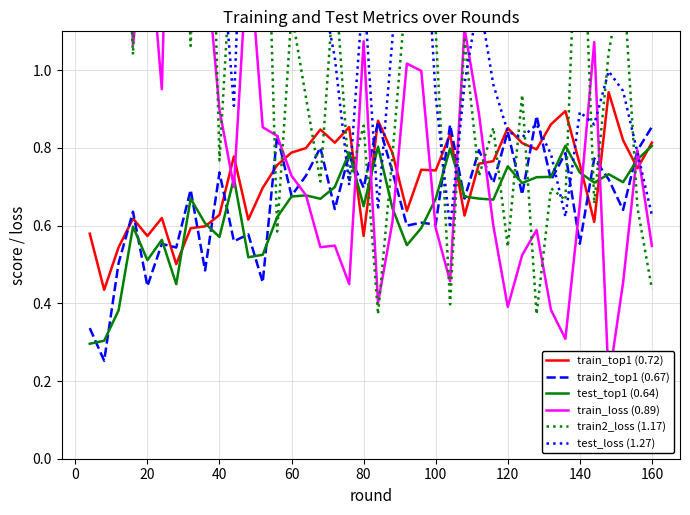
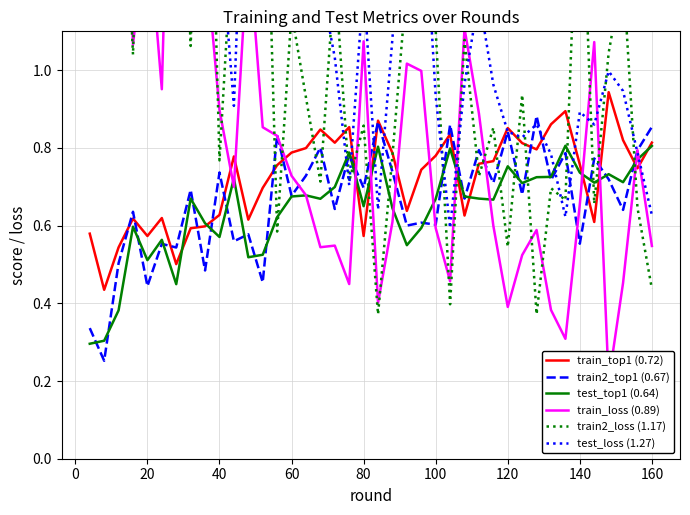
train_top1 (0.72), 100: 0.74 -> 0.78
